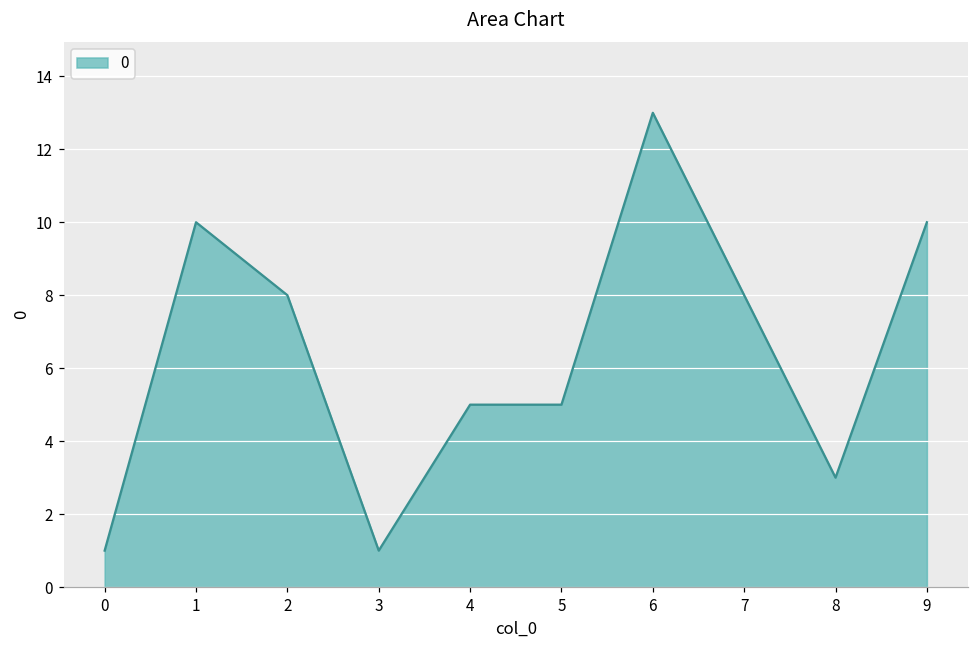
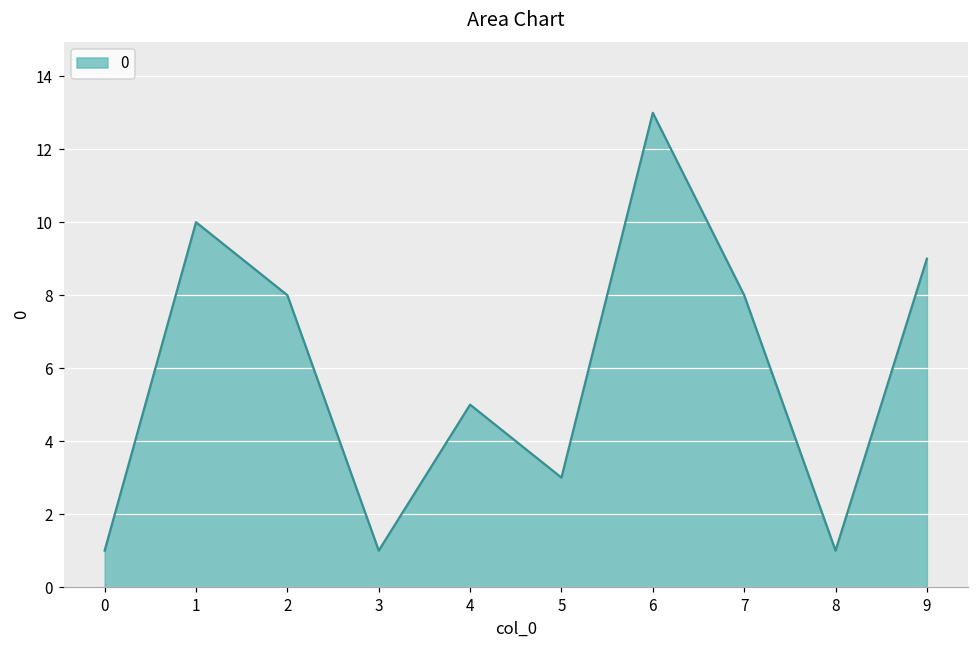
5: 5 -> 3
8: 3 -> 1
9: 10 -> 9
